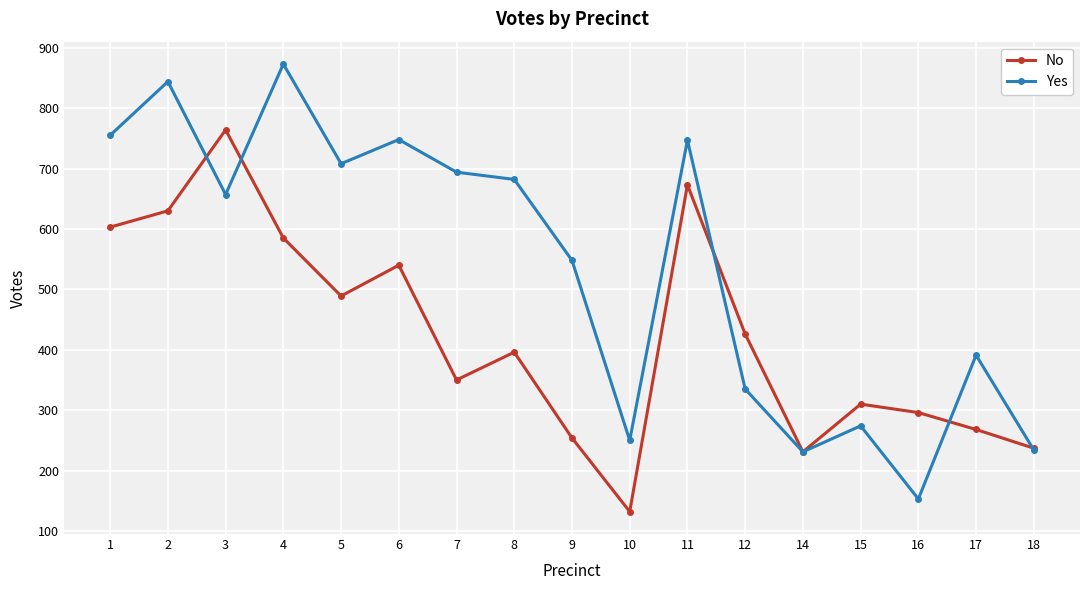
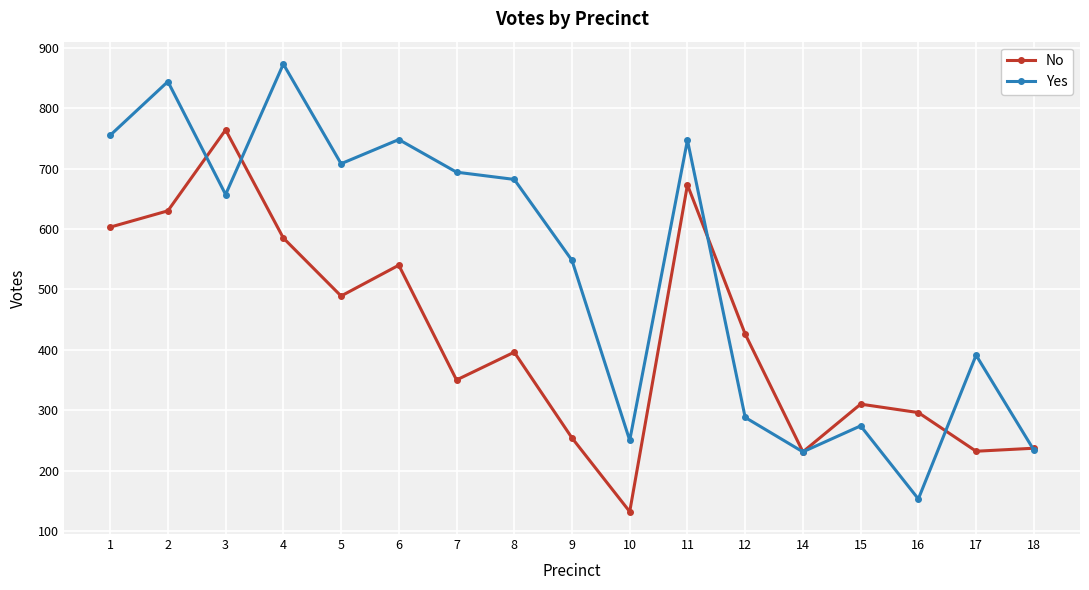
Yes, 12: 340 -> 290
No, 17: 270 -> 230
